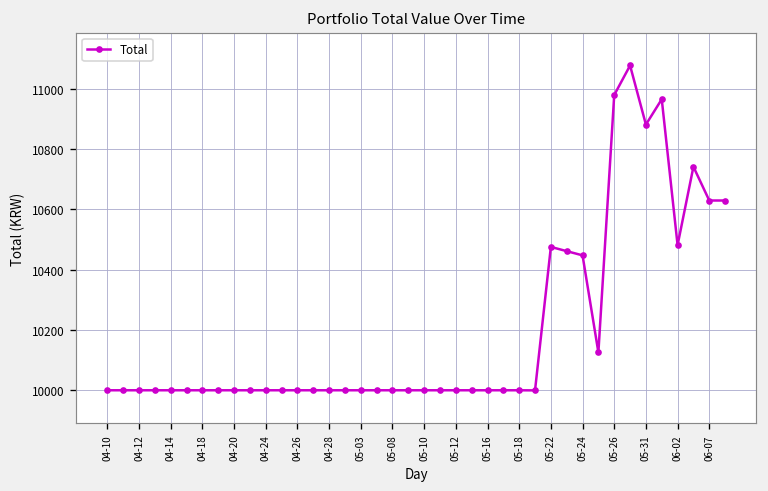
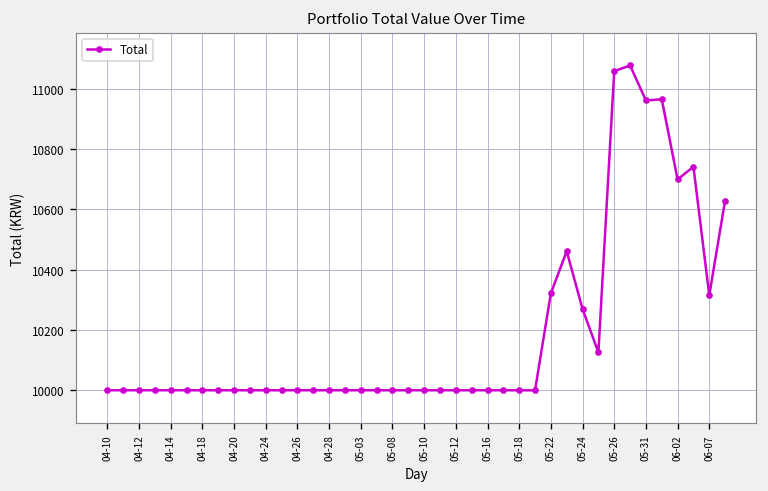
05-22: 10480 -> 10320
05-24: 10450 -> 10270
05-26: 10980 -> 11060
05-31: 10880 -> 10960
06-02: 10480 -> 10700
06-07: 10630 -> 10320
